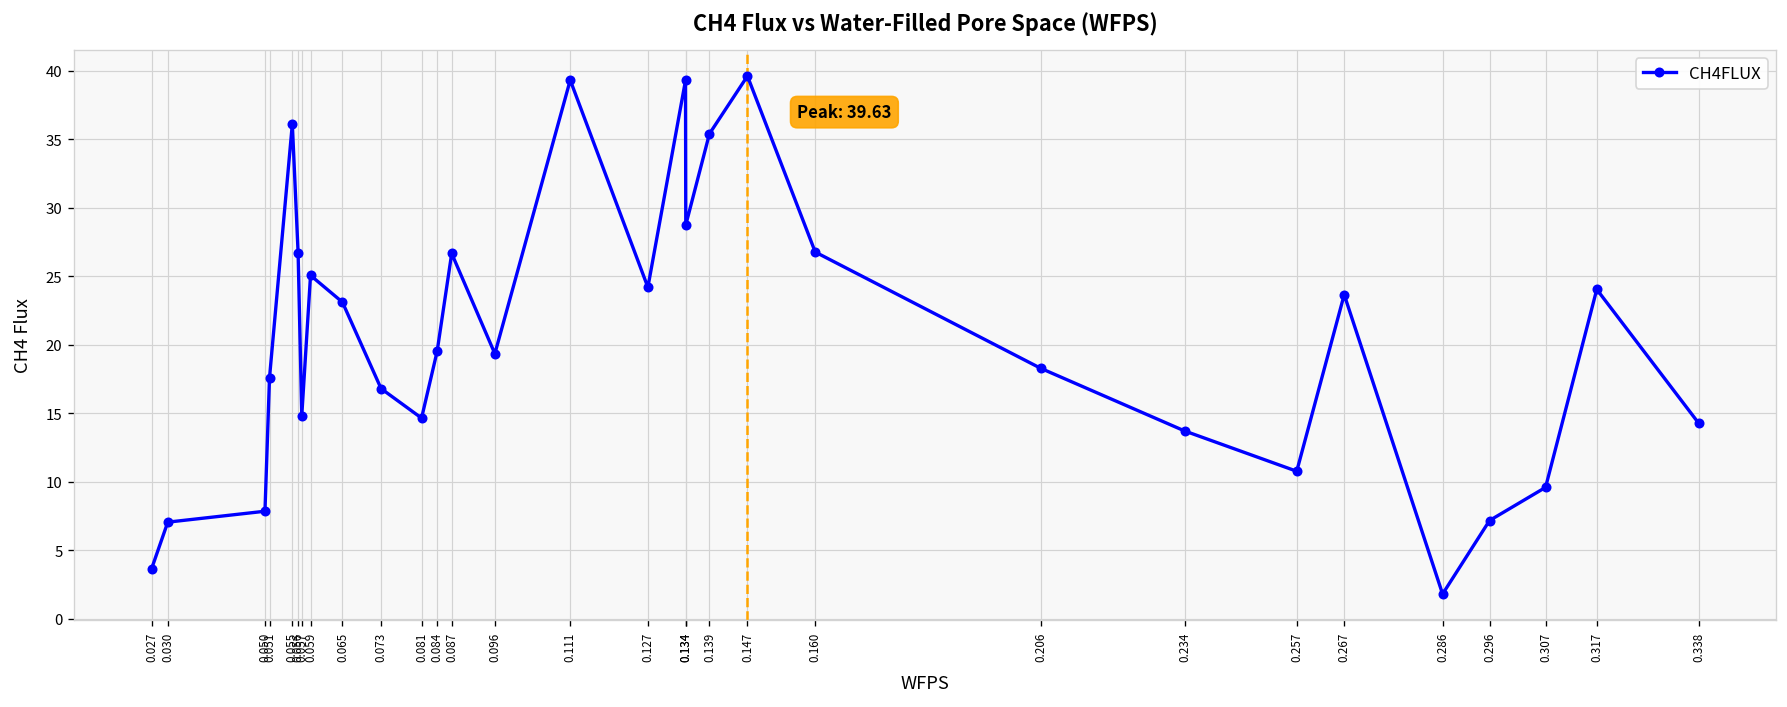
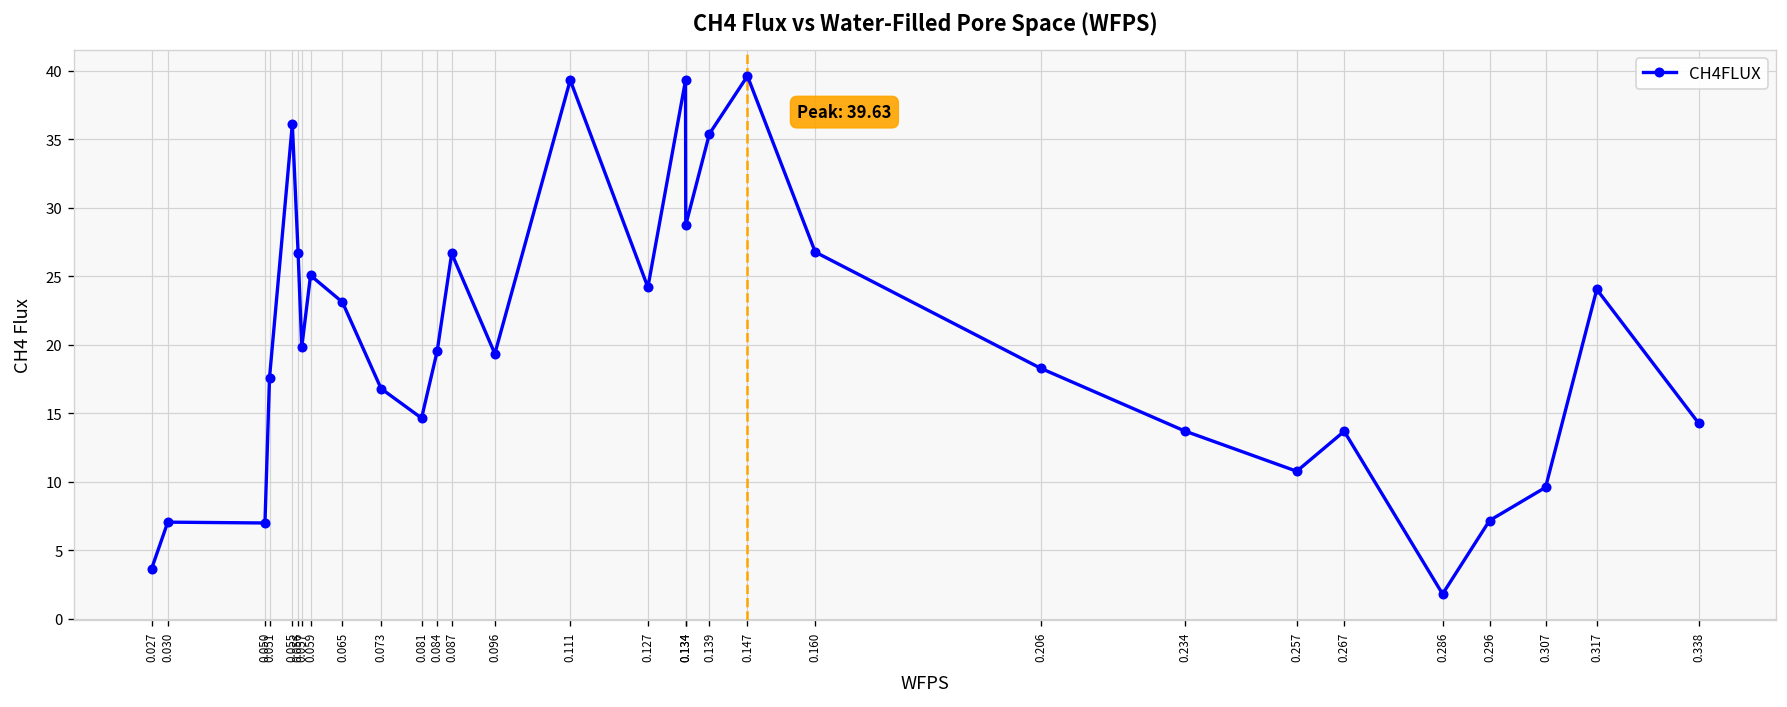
0.050: 7.8 -> 7.0
0.057: 14.8 -> 19.8
0.267: 23.7 -> 13.7
